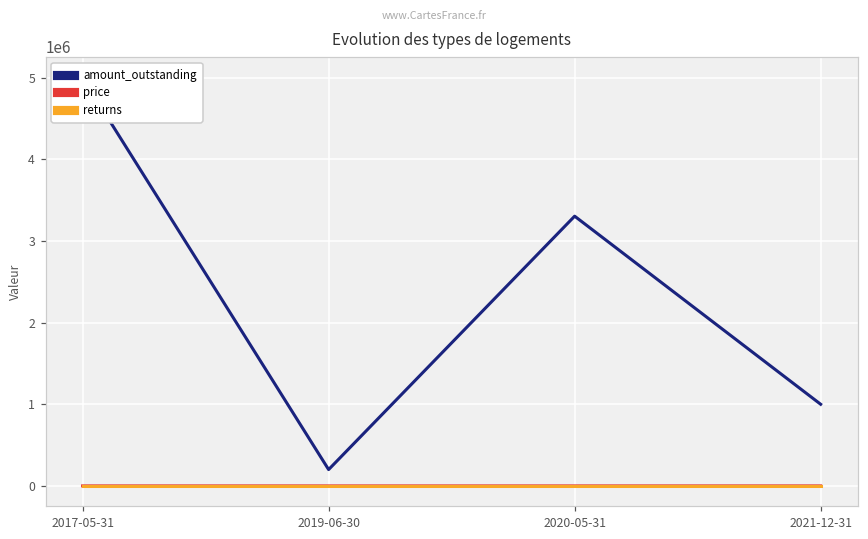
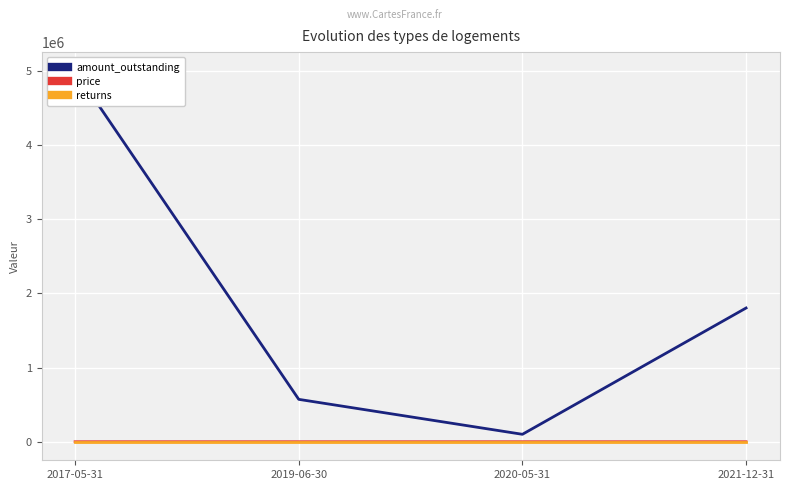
amount_outstanding, 2019-06-30: 200000 -> 600000
amount_outstanding, 2020-05-31: 3300000 -> 100000
amount_outstanding, 2021-12-31: 1000000 -> 1800000
